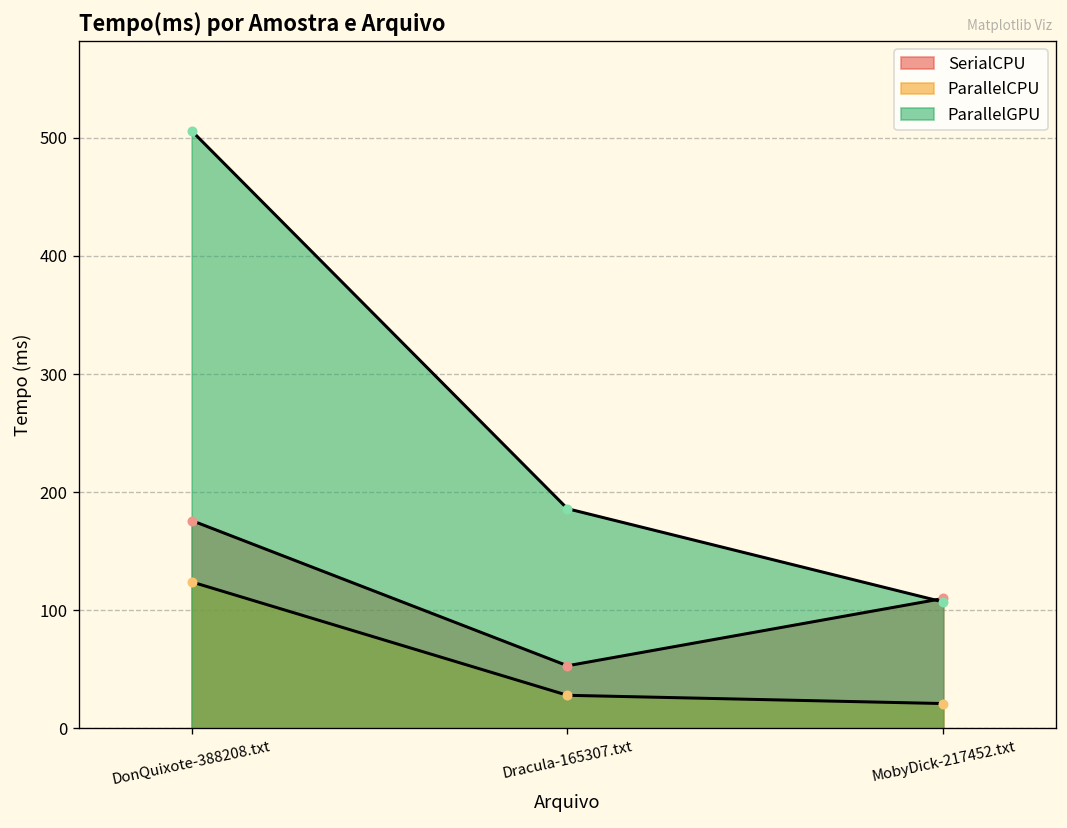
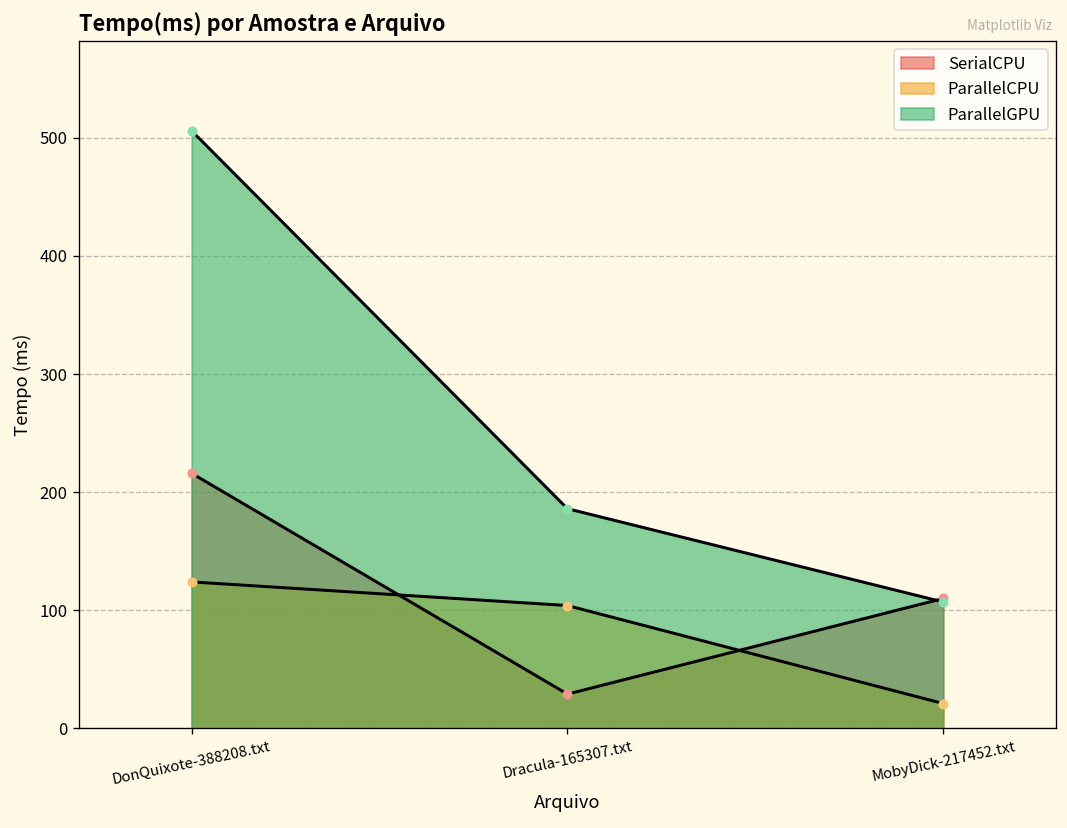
SerialCPU, DonQuixote-388208.txt: 180 -> 220
SerialCPU, Dracula-165307.txt: 50 -> 30
ParallelCPU, Dracula-165307.txt: 30 -> 100
